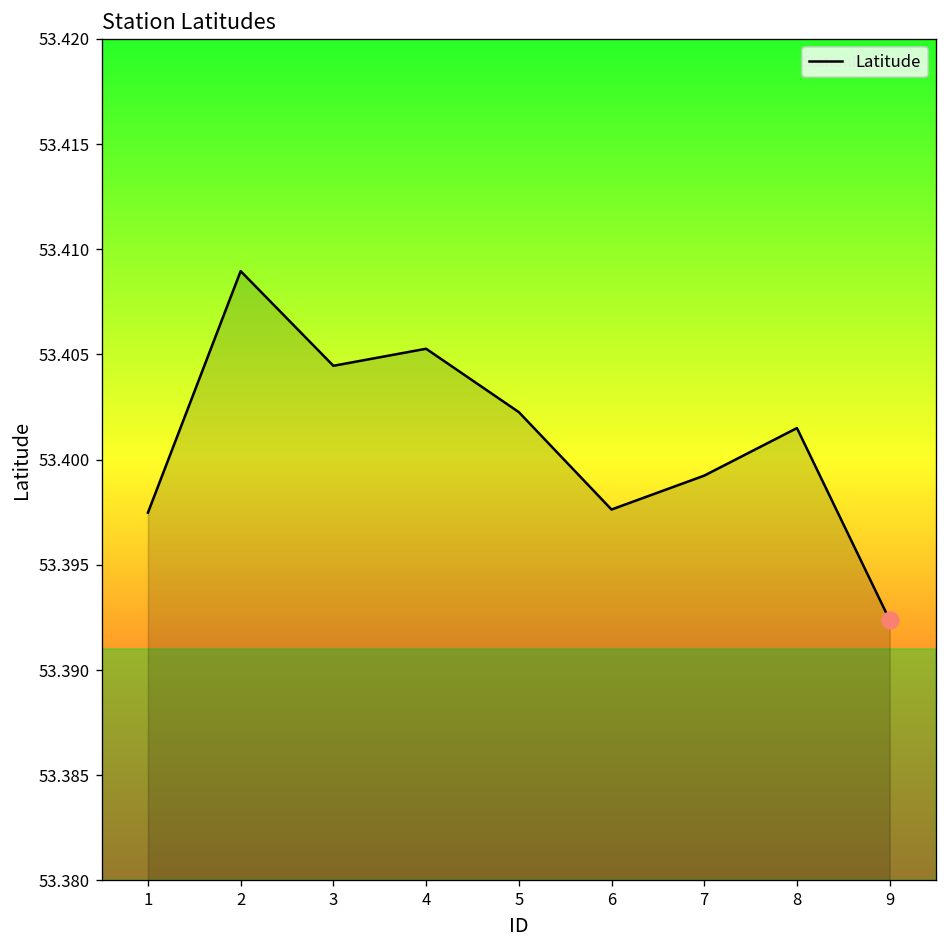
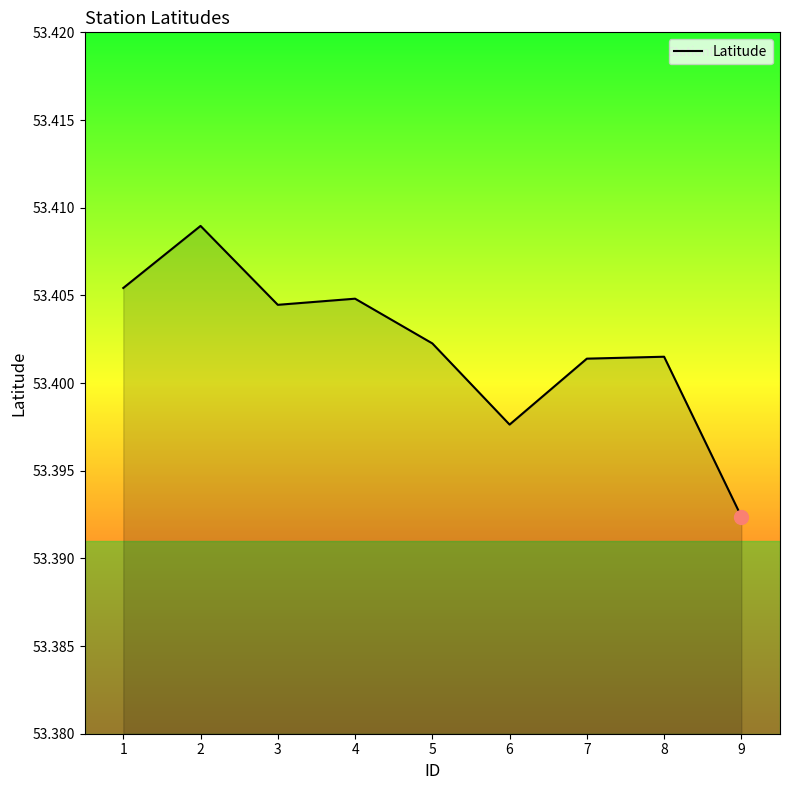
Latitude, 1: 53.3975 -> 53.4054
Latitude, 4: 53.4053 -> 53.4048
Latitude, 7: 53.3992 -> 53.4014
